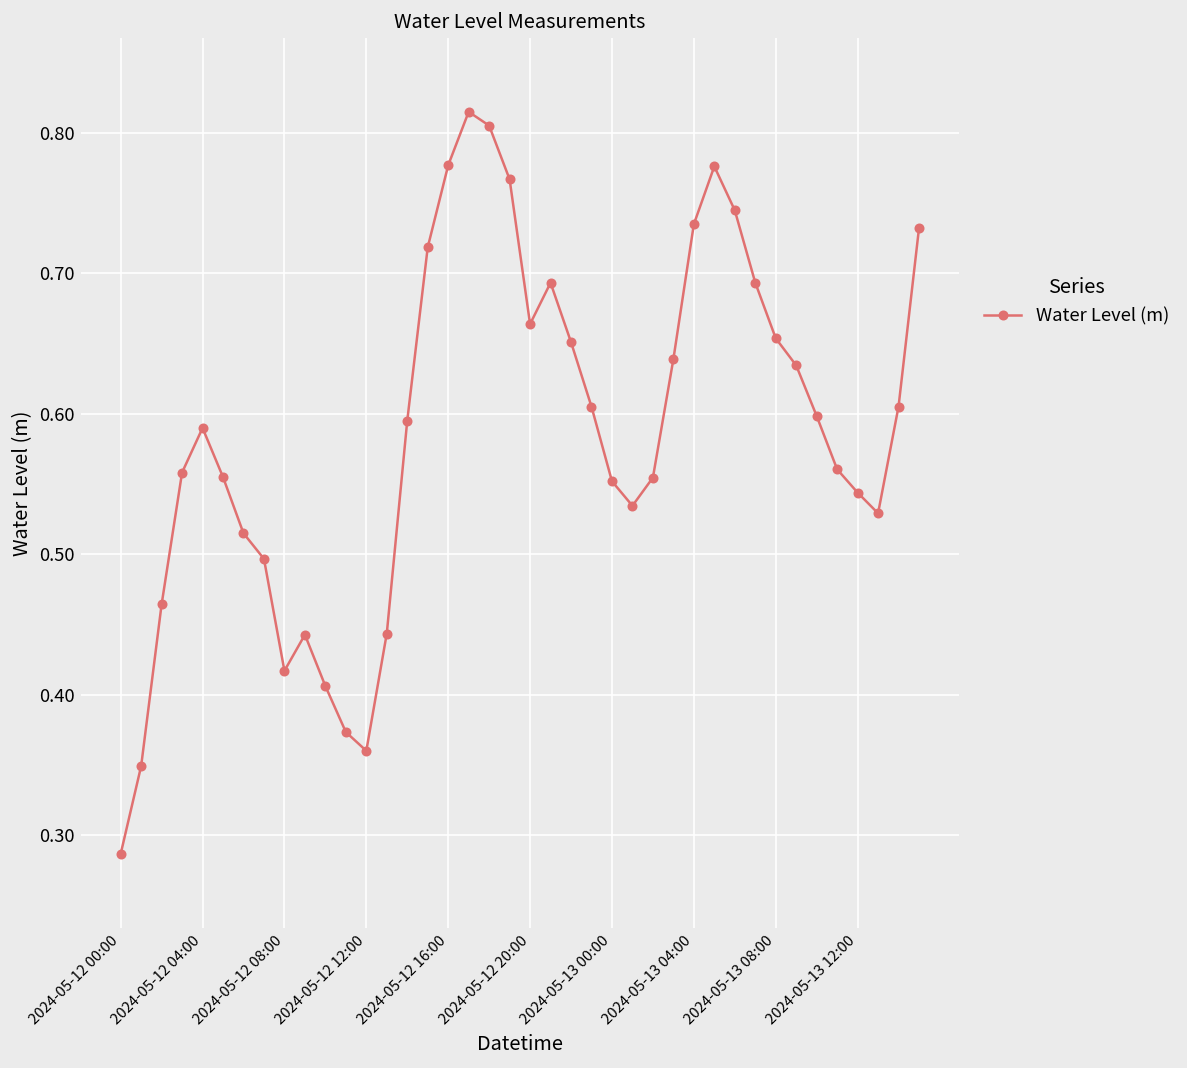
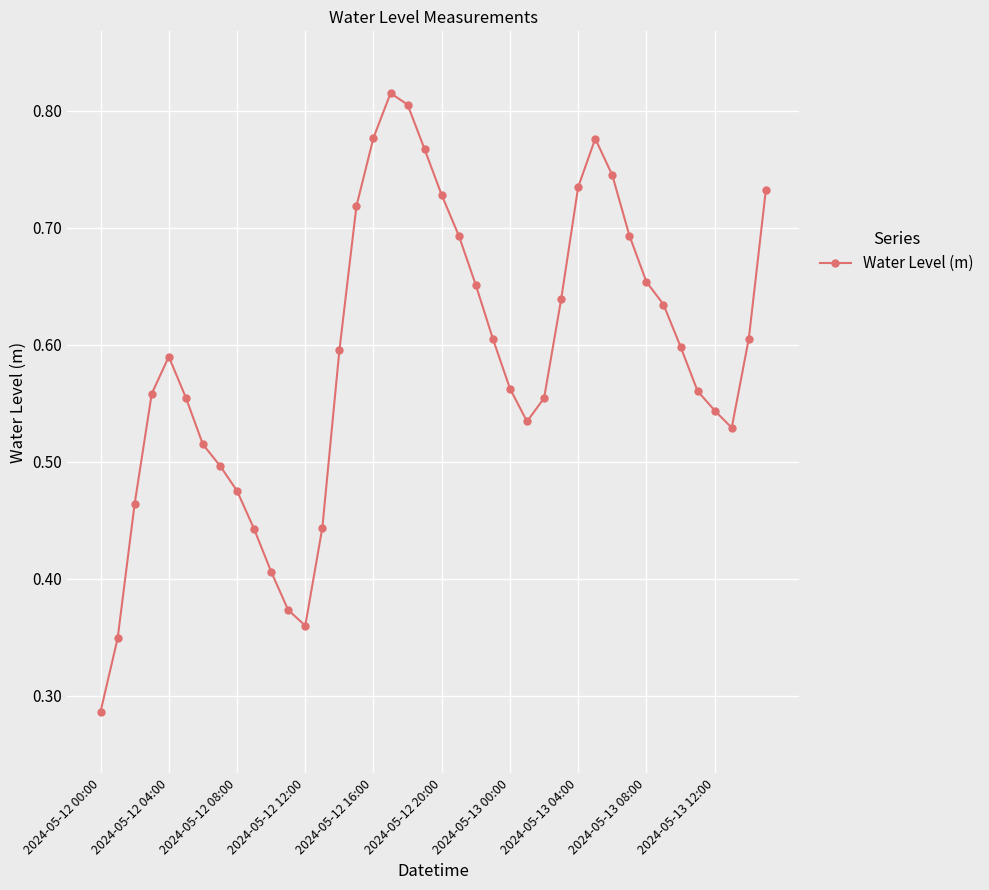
2024-05-12 08:00: 0.417 -> 0.475
2024-05-12 20:00: 0.664 -> 0.728
2024-05-13 00:00: 0.552 -> 0.563
